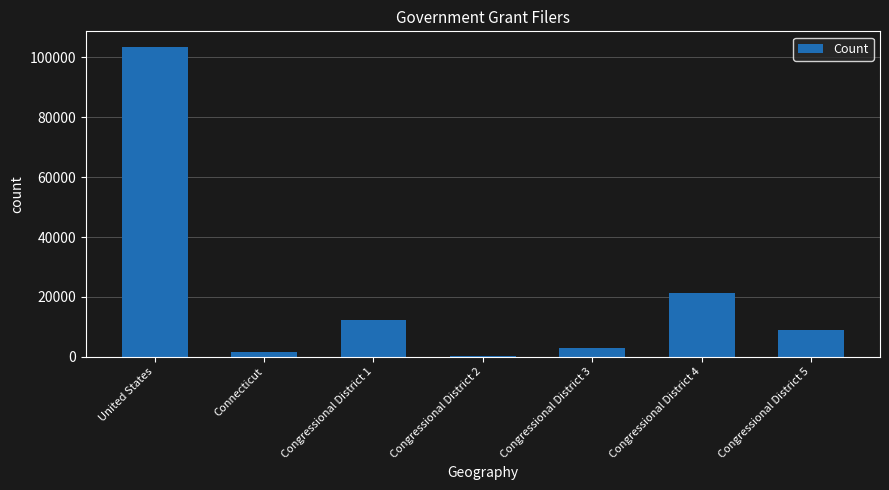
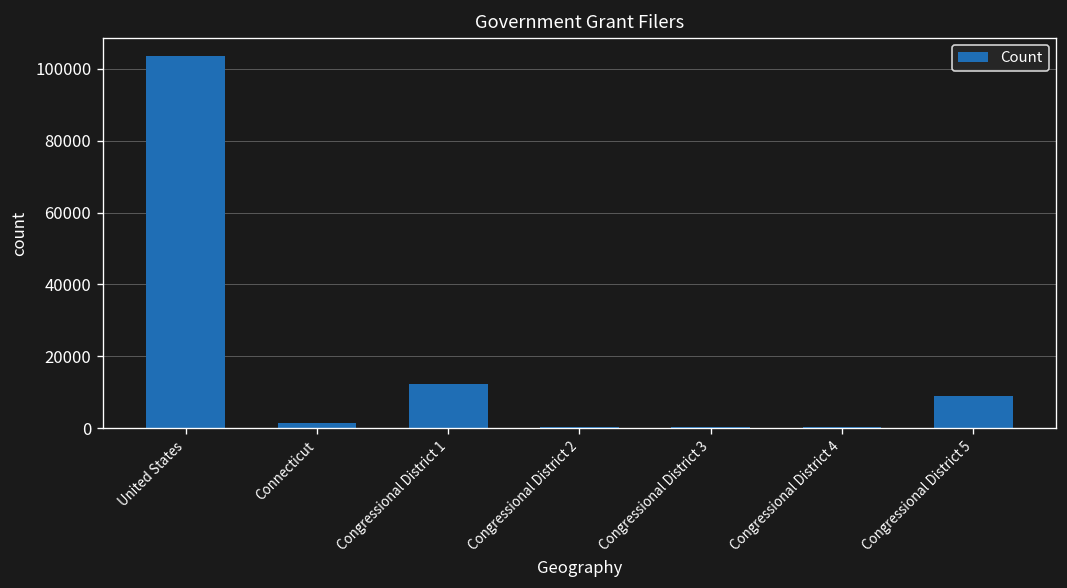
Congressional District 3: 3000 -> 0
Congressional District 4: 21000 -> 0
